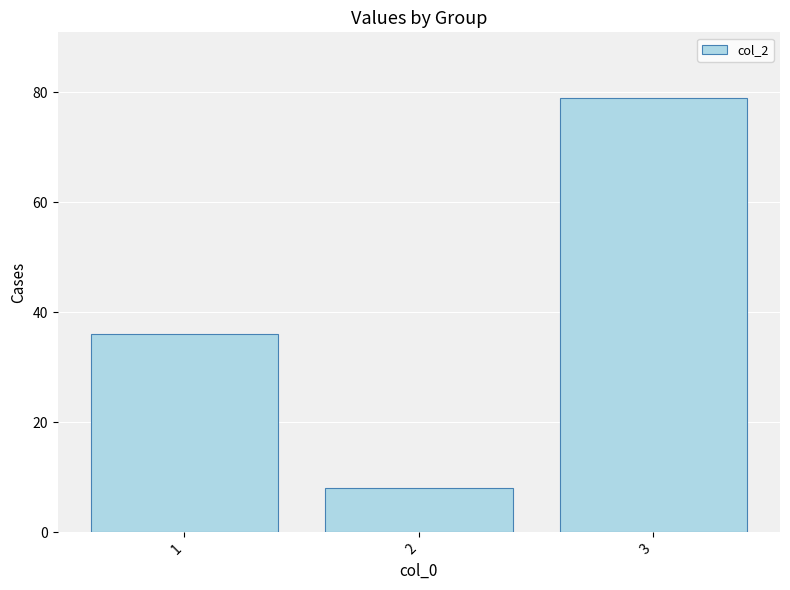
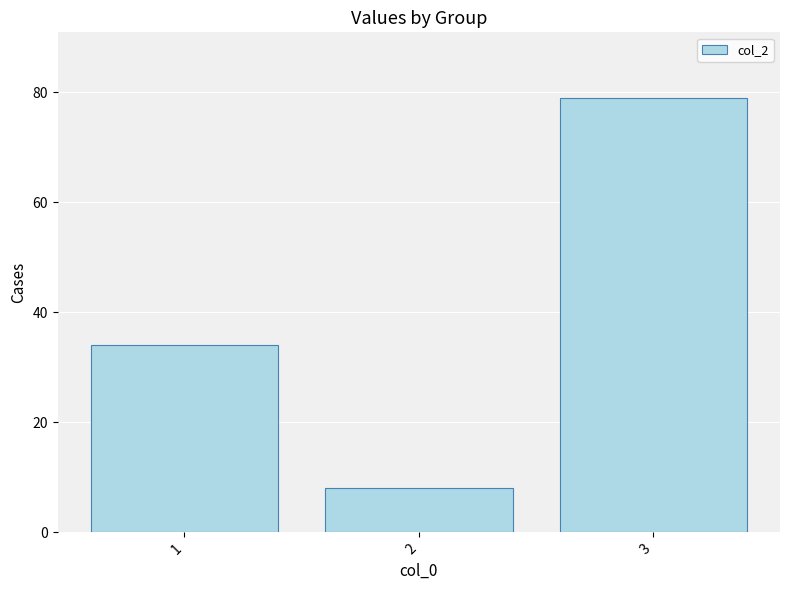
1: 36 -> 34
